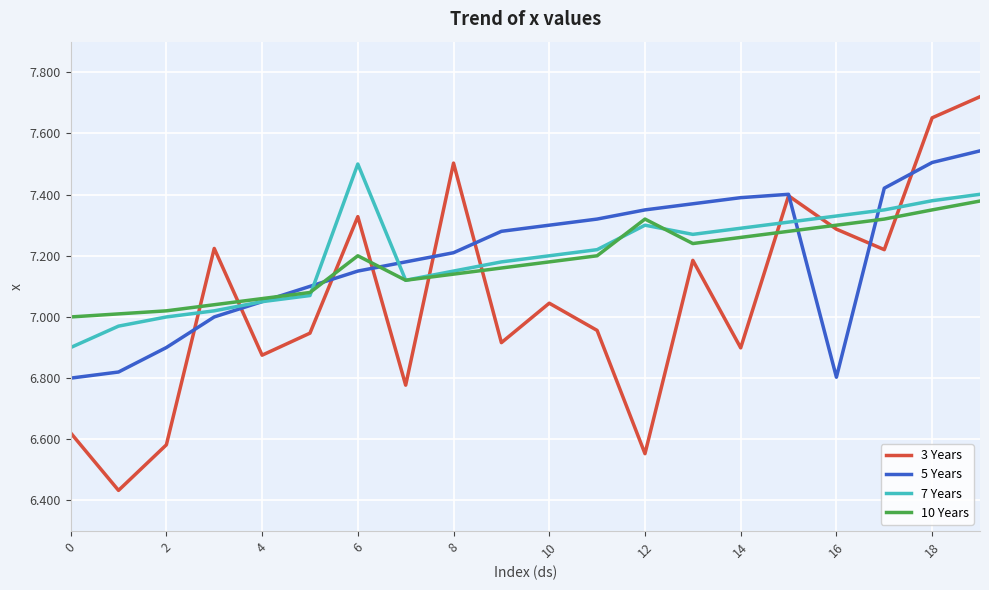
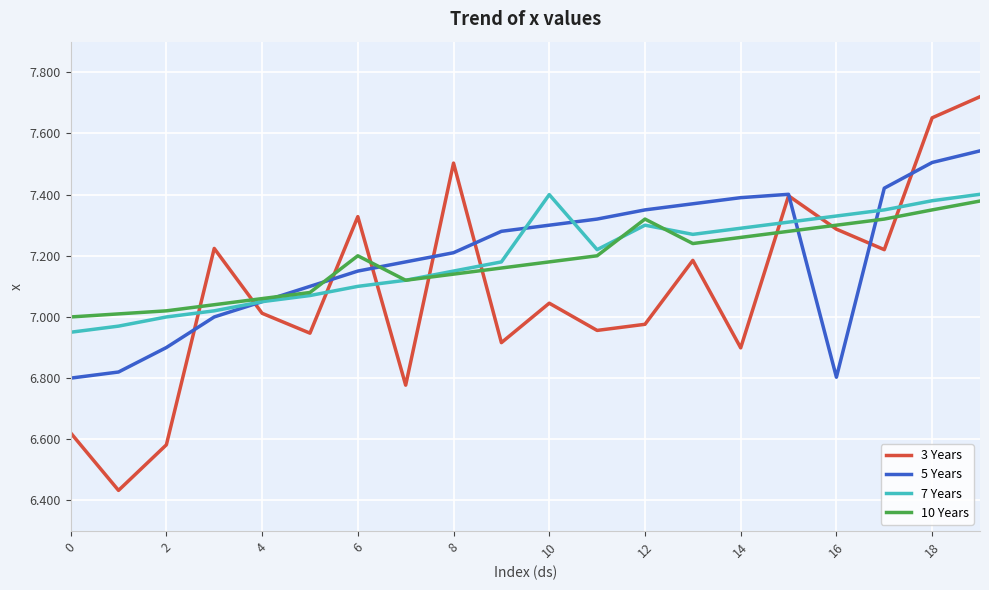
7 Years, 0: 6.90 -> 6.95
3 Years, 4: 6.88 -> 7.01
7 Years, 6: 7.5 -> 7.1
7 Years, 10: 7.2 -> 7.4
3 Years, 12: 6.55 -> 6.98
